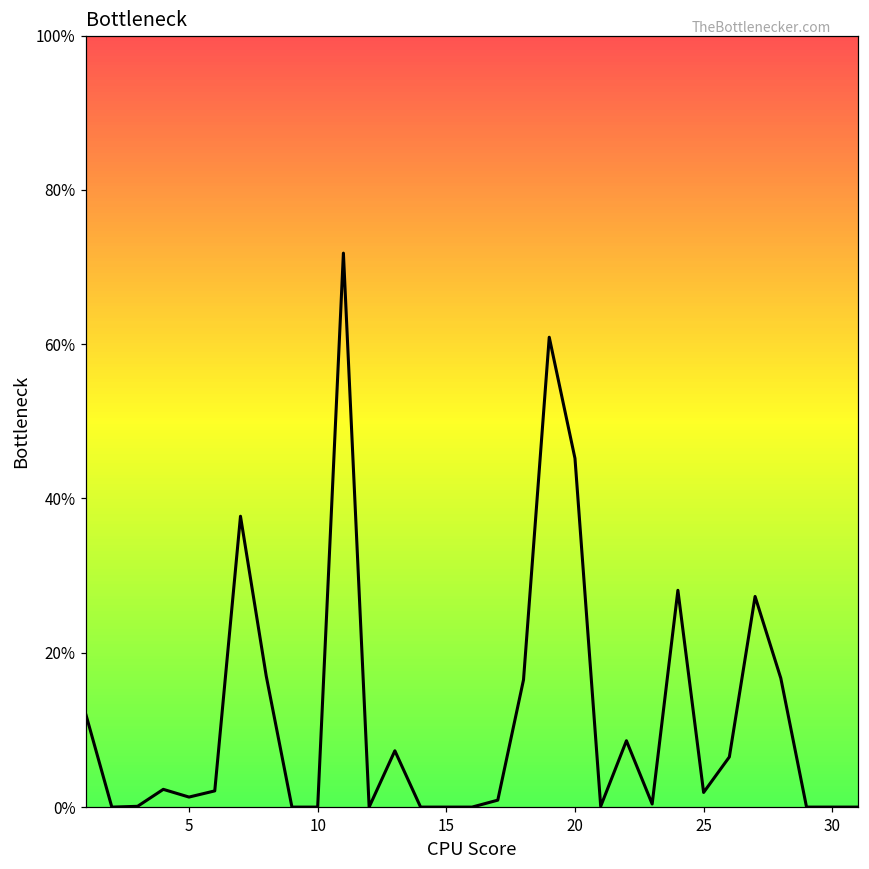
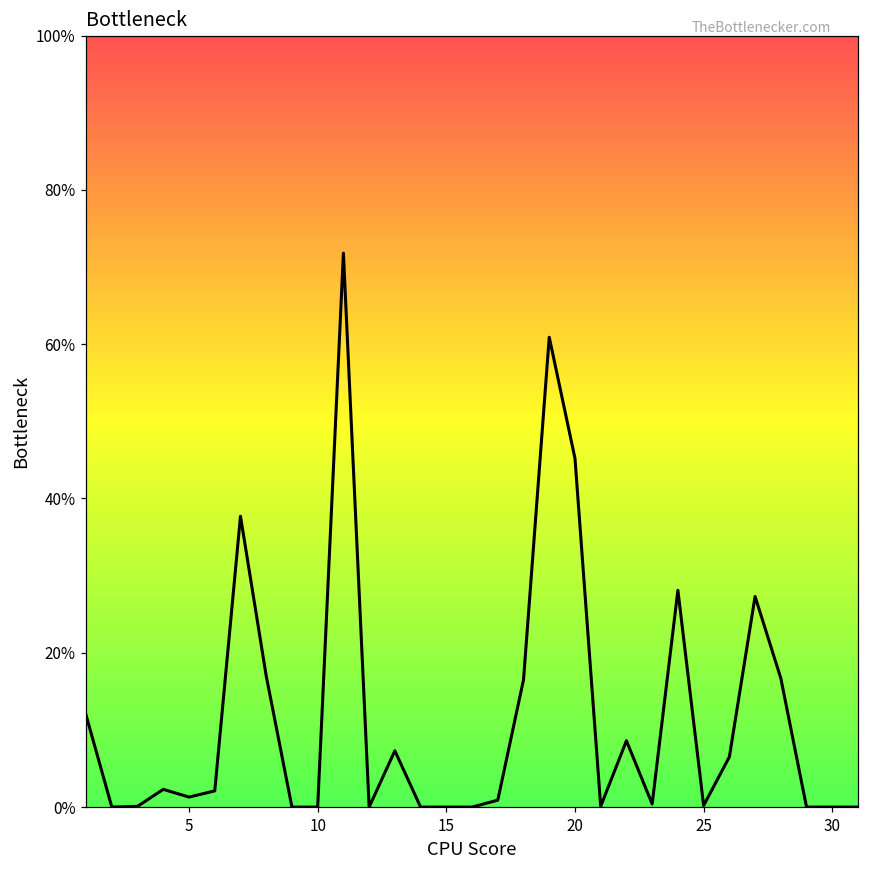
25: 2% -> 0%
